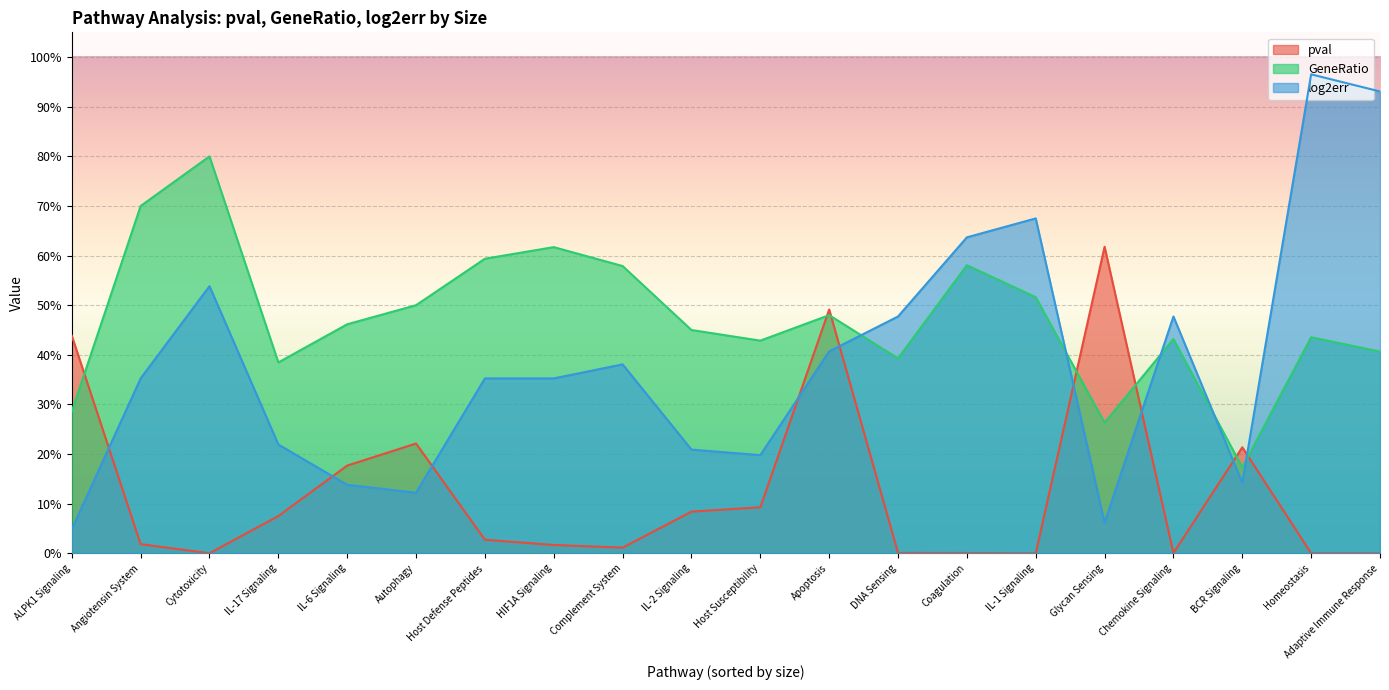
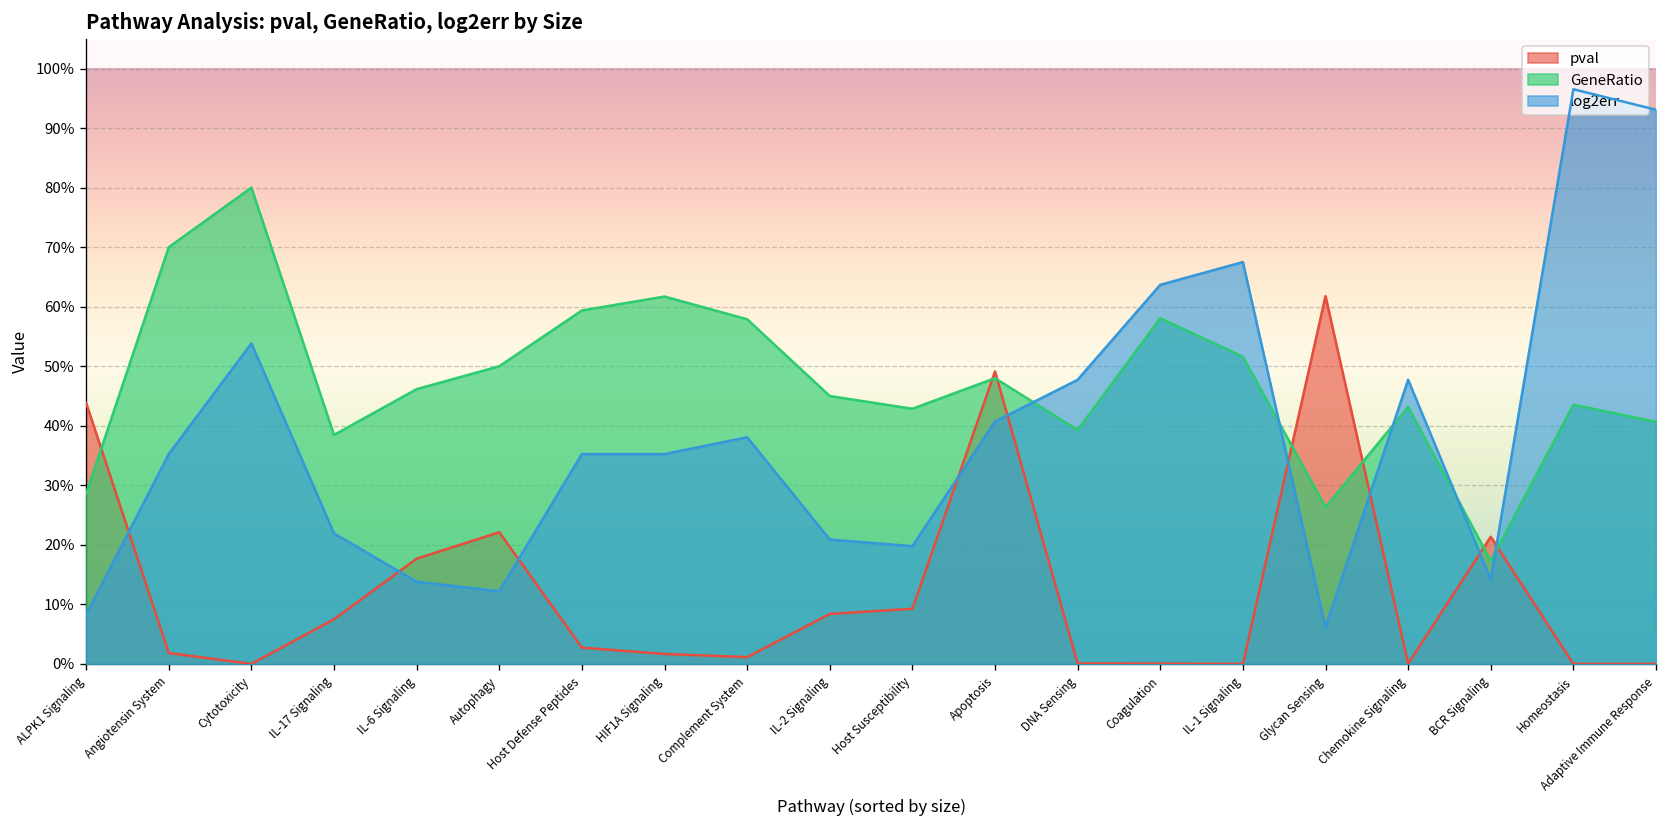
log2err, ALPK1 Signaling: 5% -> 8%
